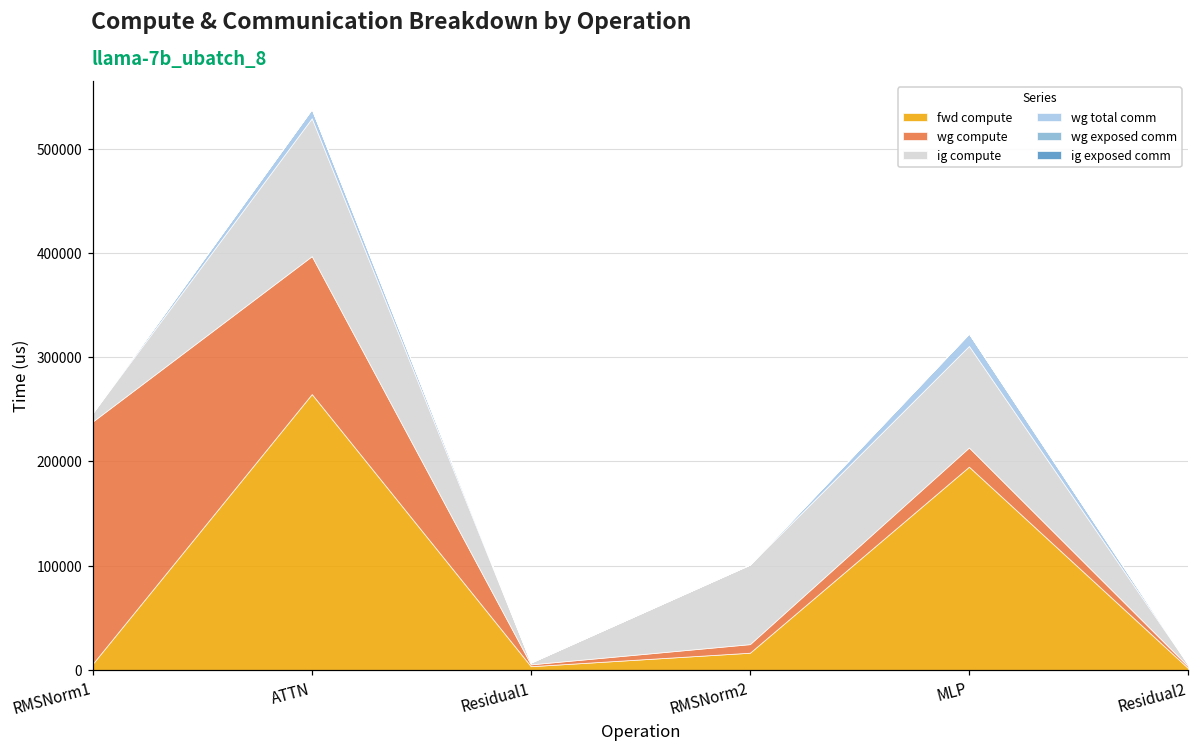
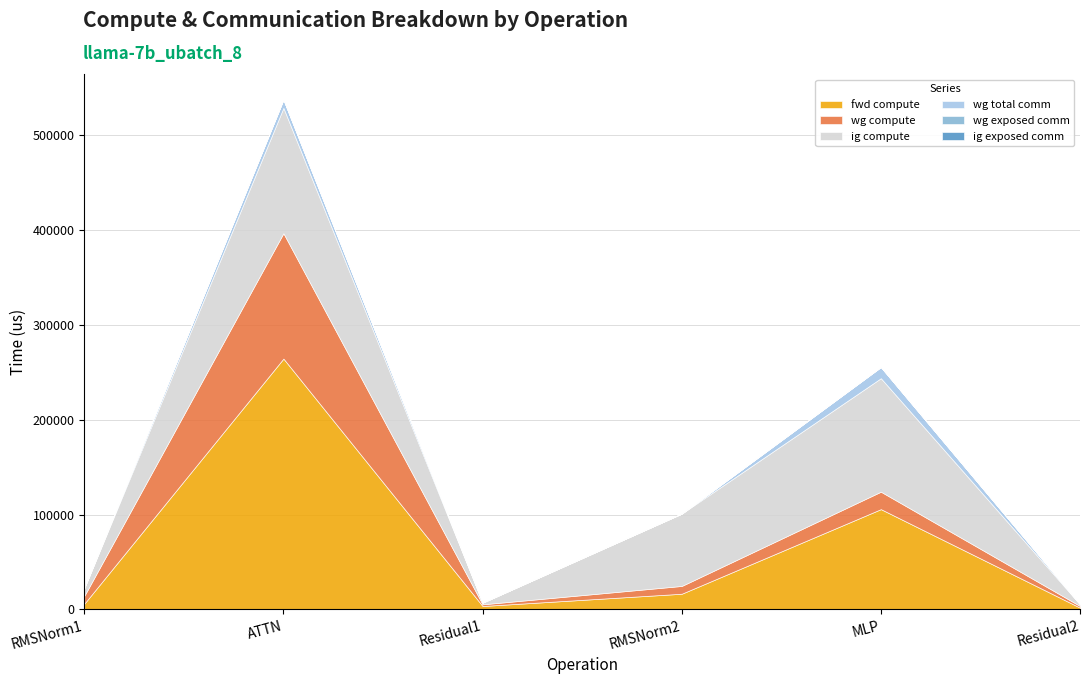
wg compute, RMSNorm1: 230000 -> 10000
fwd compute, MLP: 190000 -> 110000
ig compute, MLP: 100000 -> 120000
